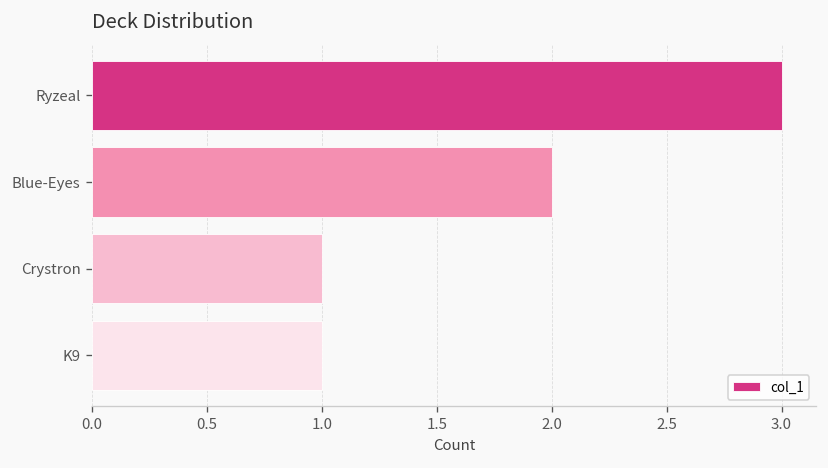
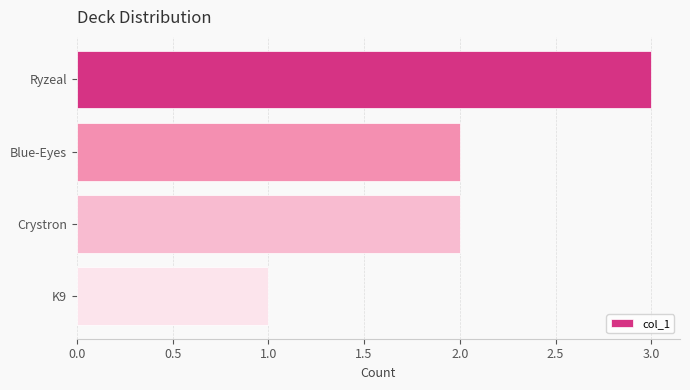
Crystron: 1 -> 2
